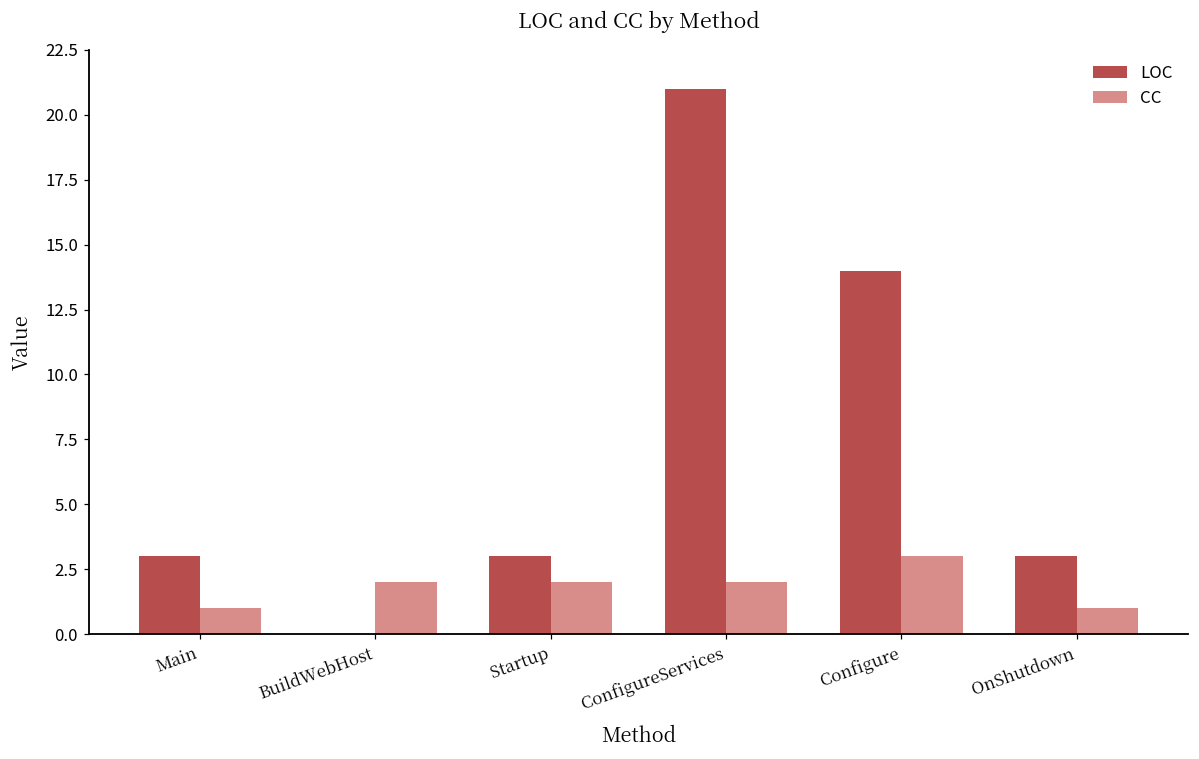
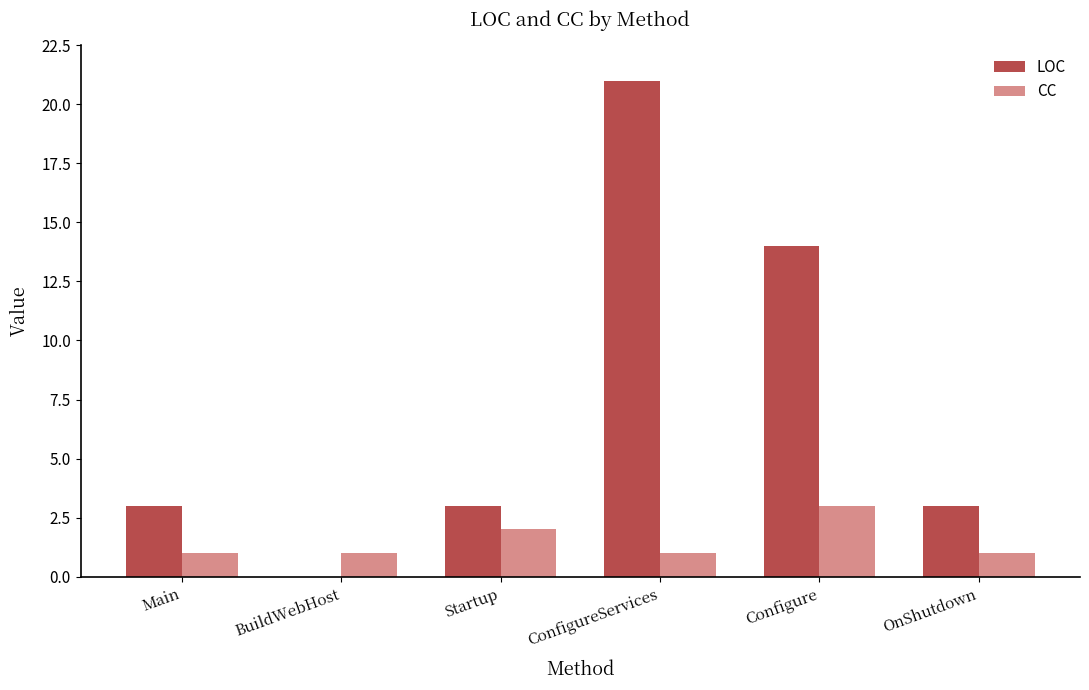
CC, BuildWebHost: 2 -> 1
CC, ConfigureServices: 2 -> 1
